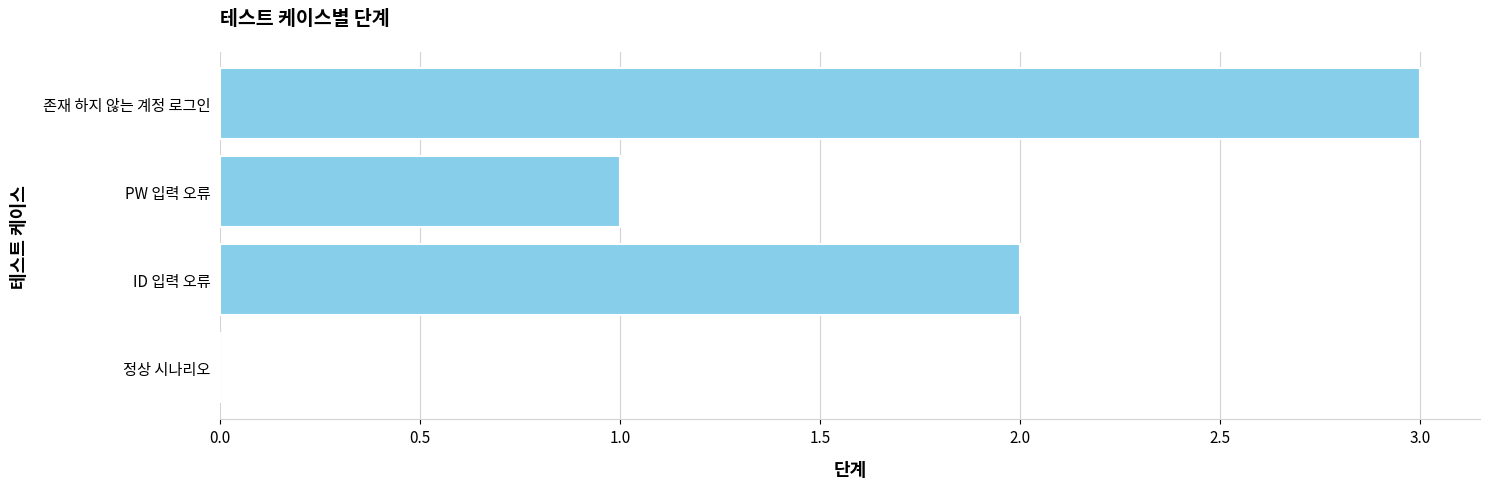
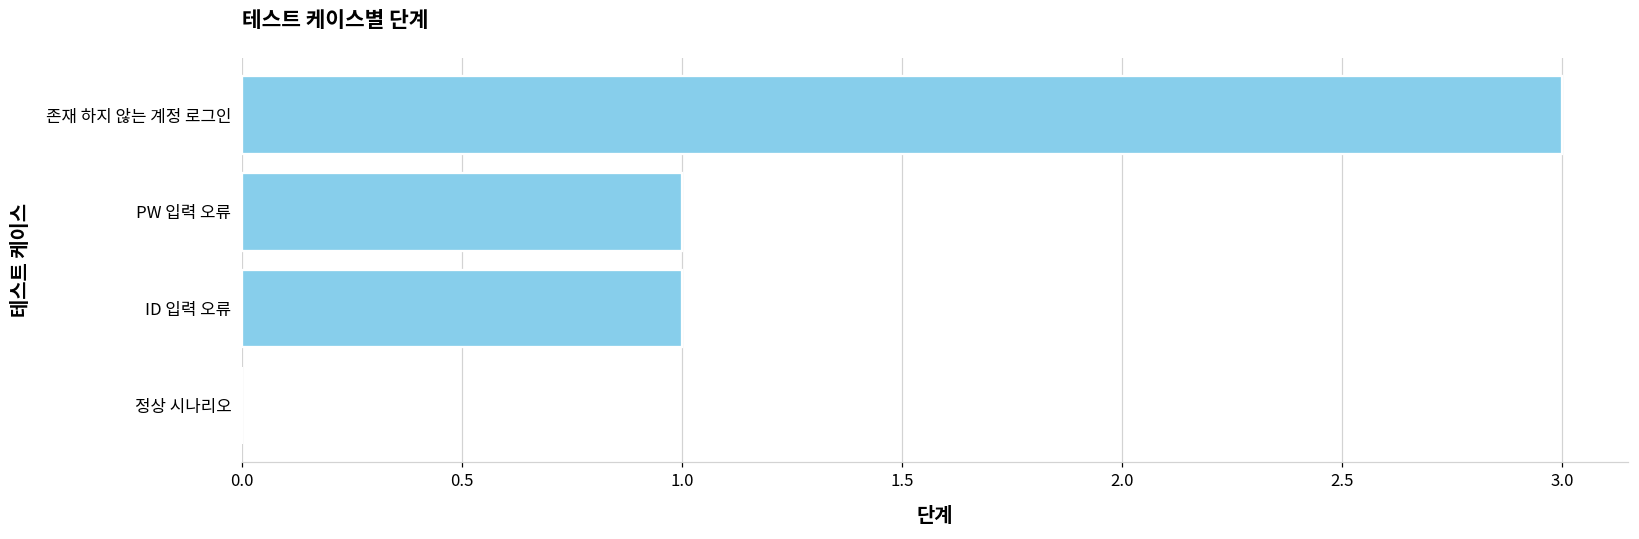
ID 입력 오류: 2 -> 1
